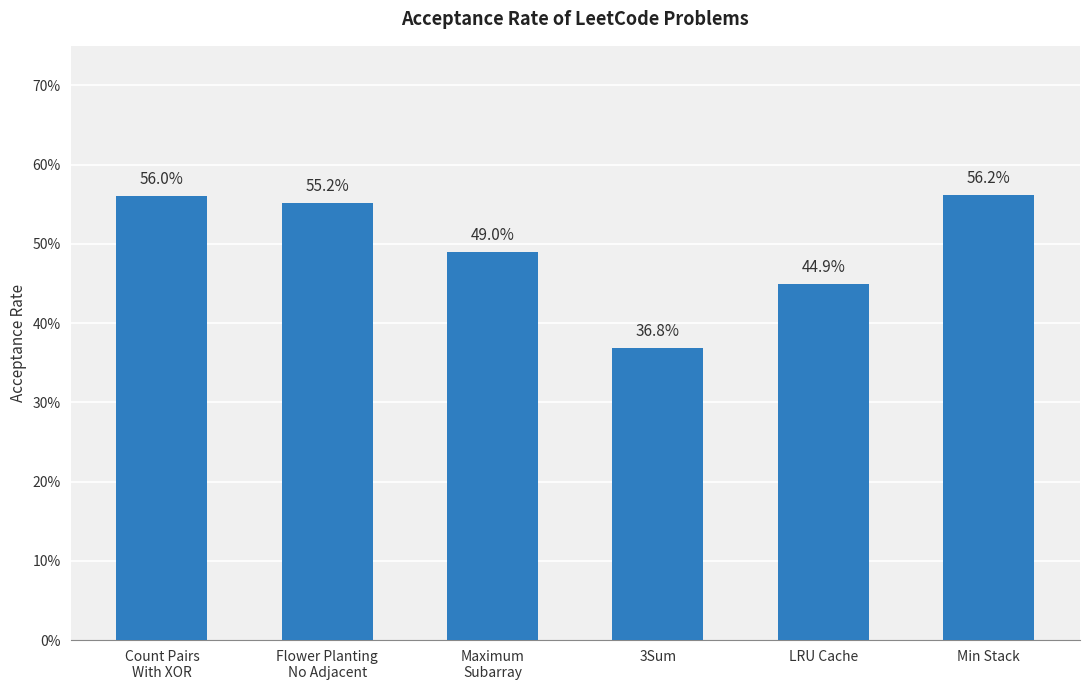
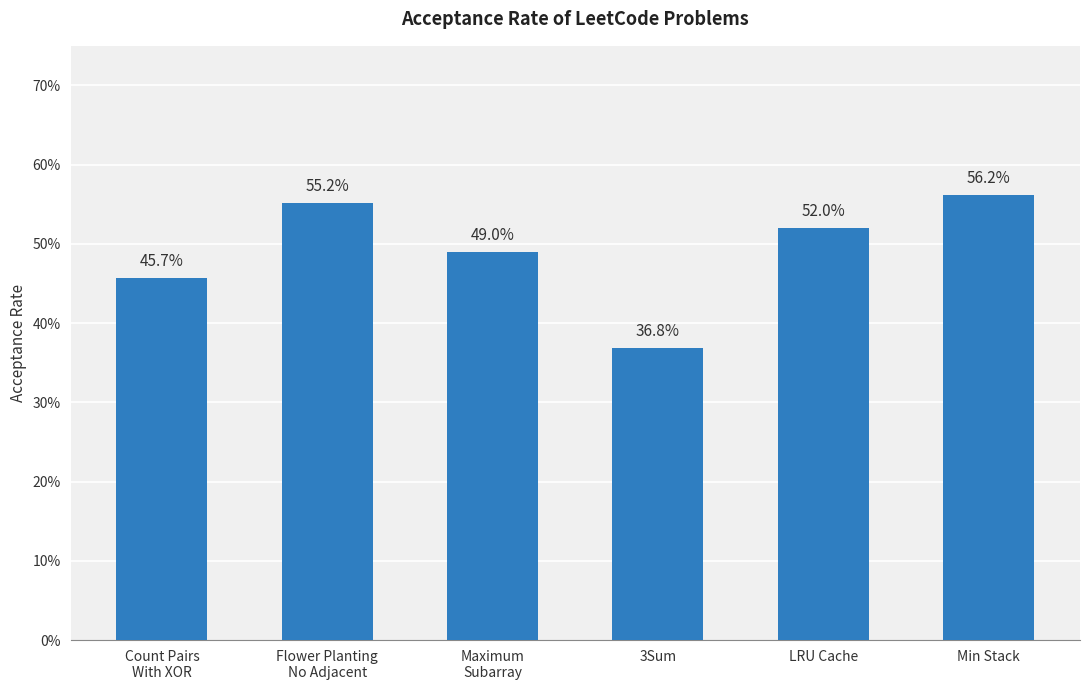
Count Pairs With XOR: 56.0% -> 45.7%
LRU Cache: 44.9% -> 52.0%
